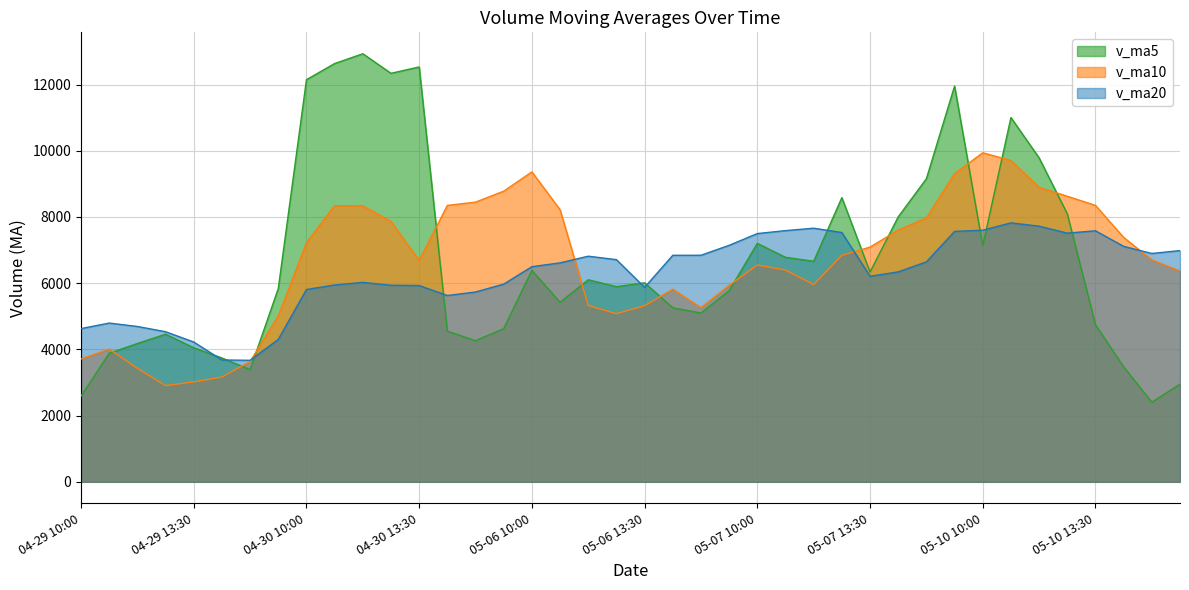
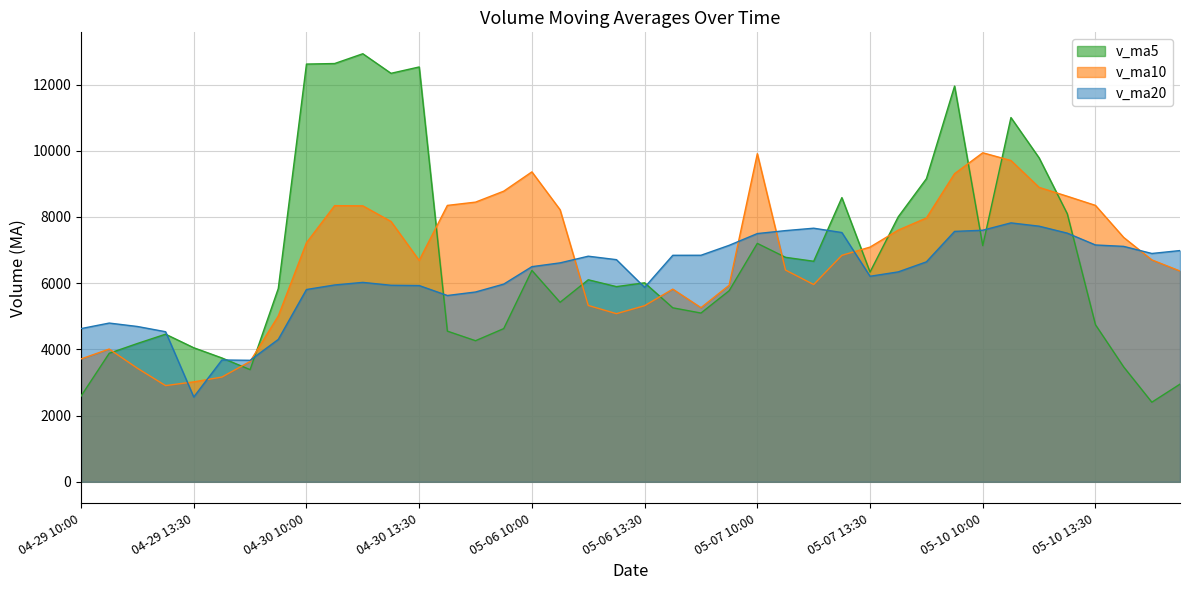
v_ma20, 04-29 13:30: 4200 -> 2600
v_ma5, 04-30 10:00: 12100 -> 12600
v_ma10, 05-07 10:00: 6500 -> 9900
v_ma20, 05-10 13:30: 7600 -> 7200
